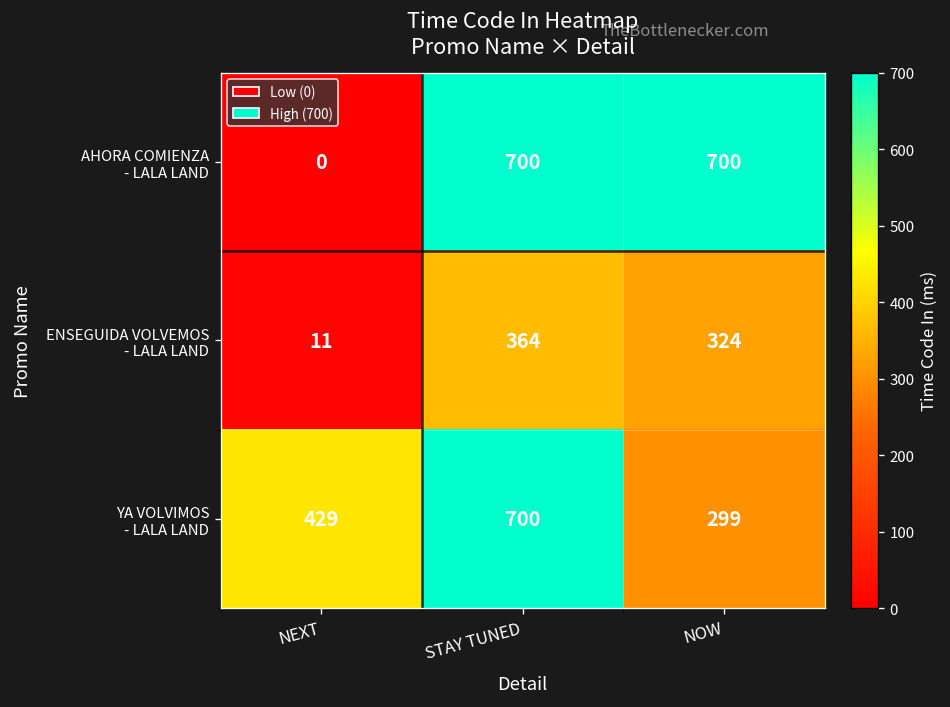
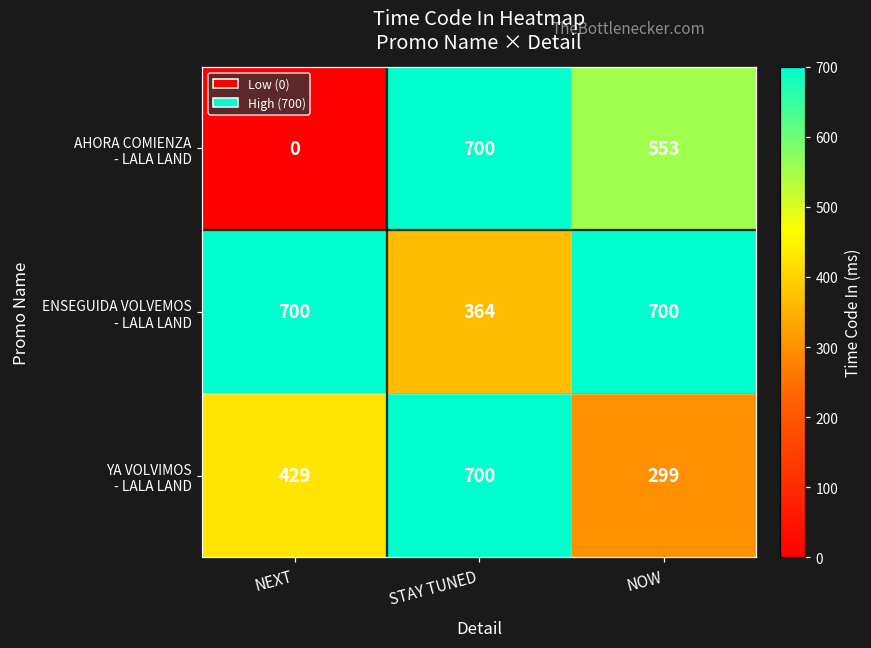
AHORA COMIENZA - LALA LAND, NOW: 700 -> 553
ENSEGUIDA VOLVEMOS - LALA LAND, NEXT: 11 -> 700
ENSEGUIDA VOLVEMOS - LALA LAND, NOW: 324 -> 700
